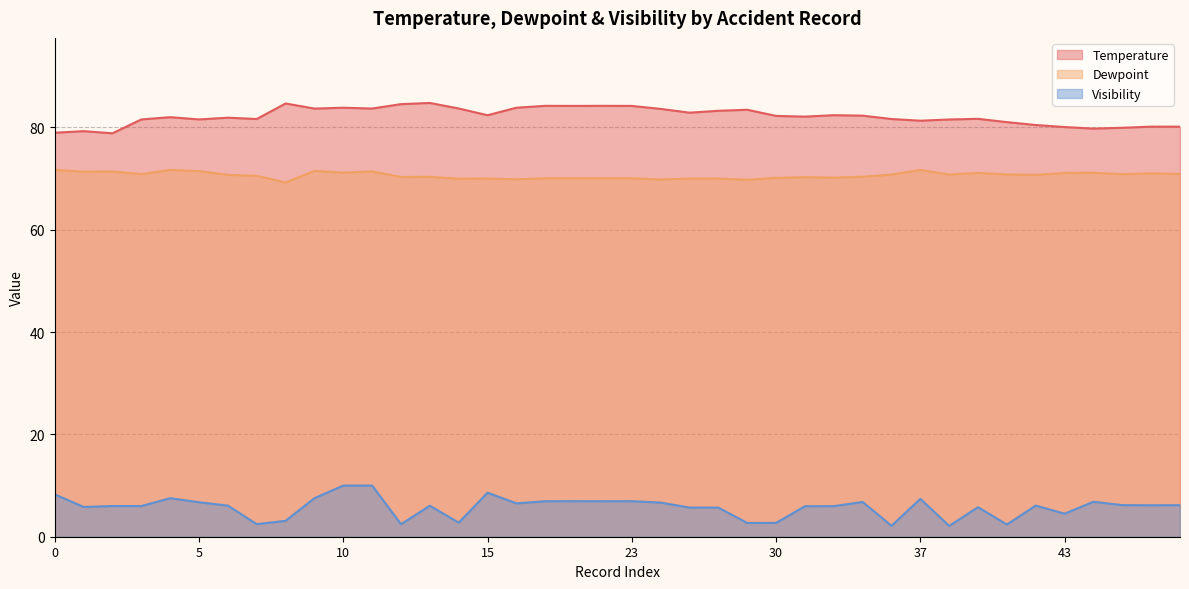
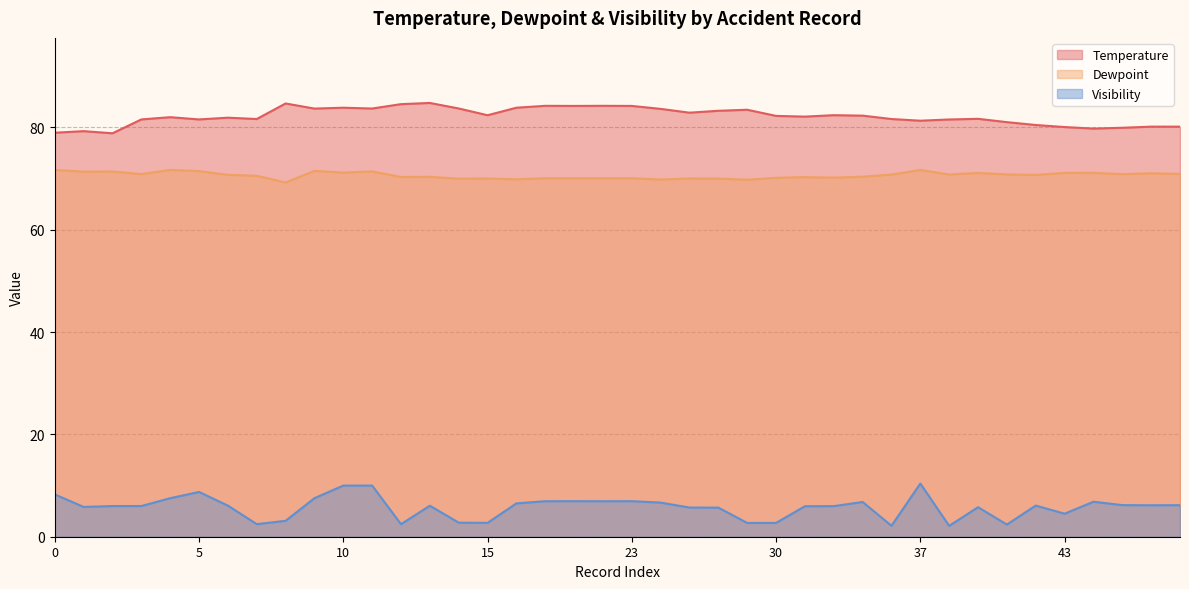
Visibility, 5: 7 -> 9
Visibility, 15: 9 -> 3
Visibility, 37: 7 -> 10
